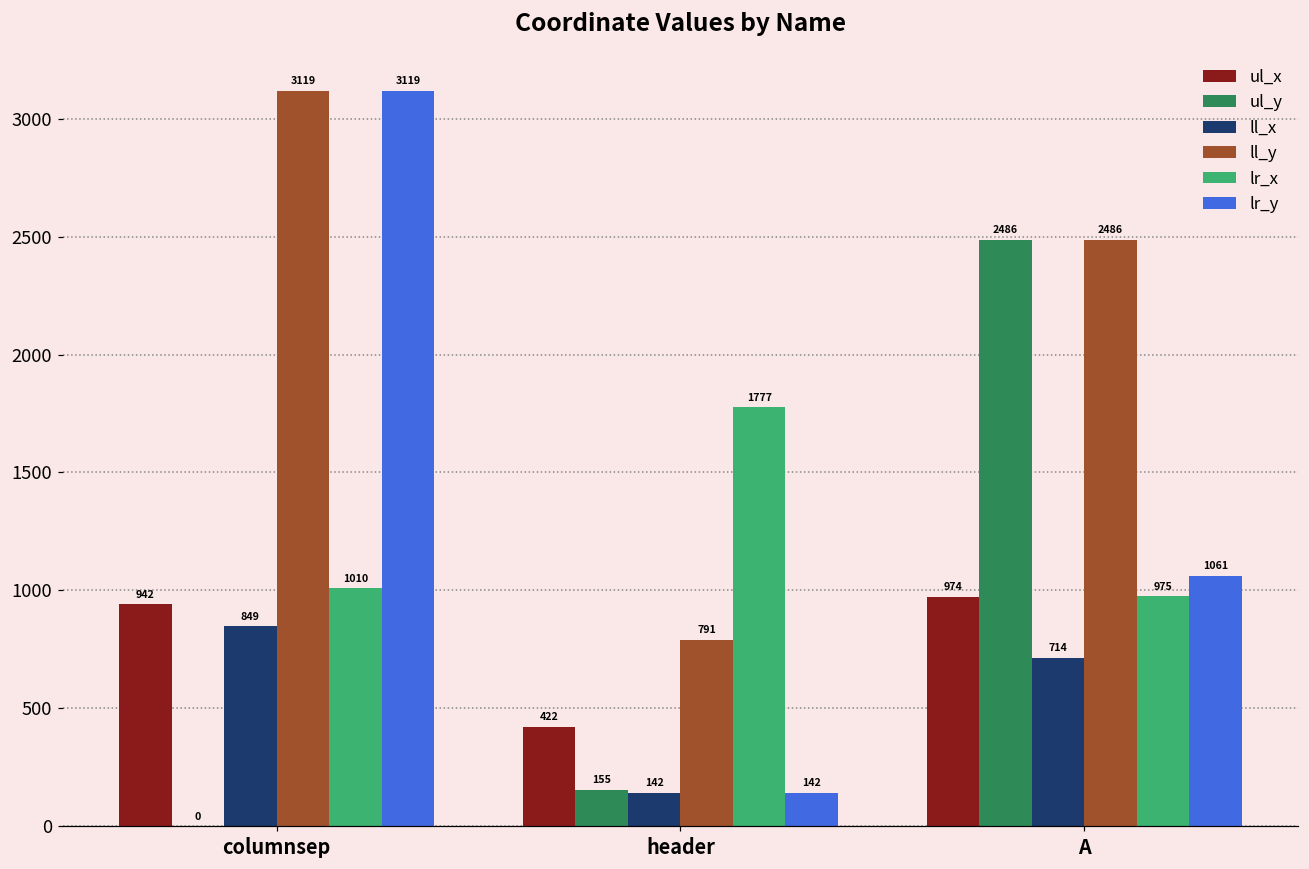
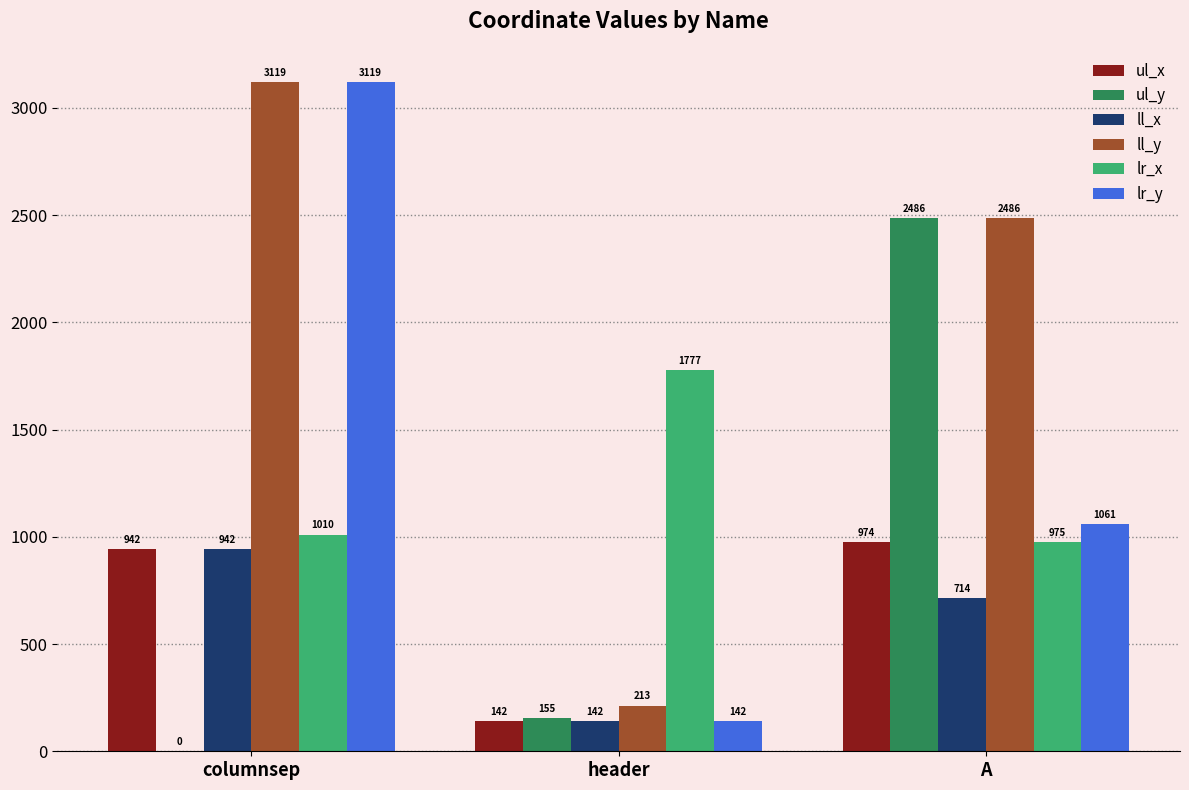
ll_x, columnsep: 849 -> 942
ul_x, header: 422 -> 142
ll_y, header: 791 -> 213
